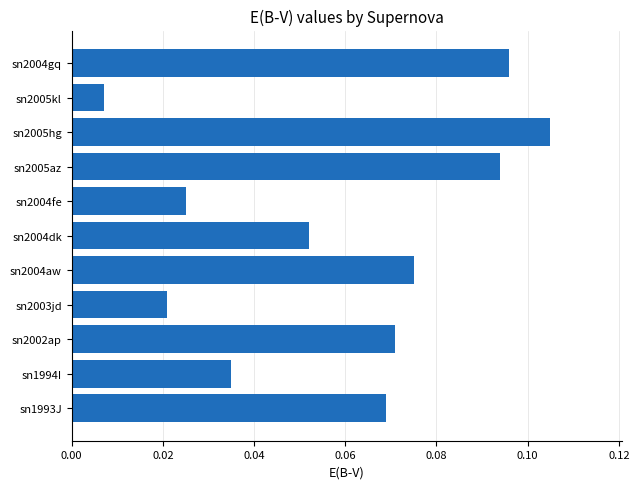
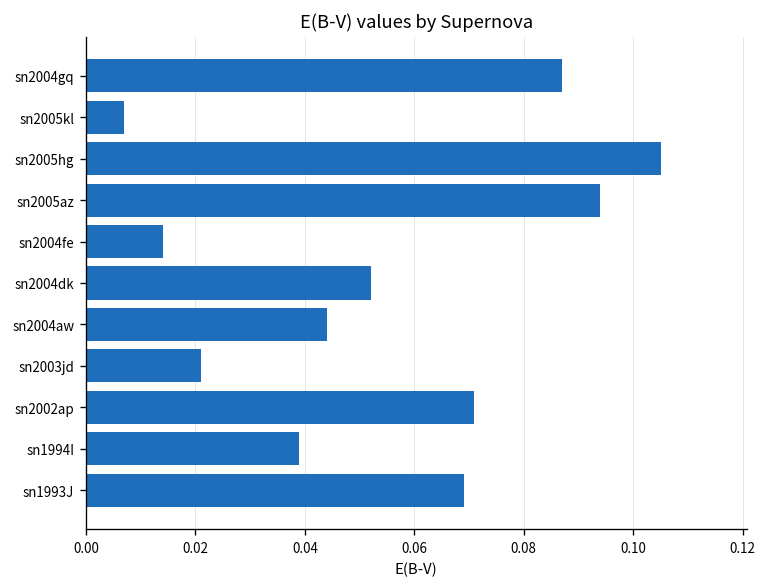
sn2004gq: 0.096 -> 0.087
sn2004fe: 0.025 -> 0.014
sn2004aw: 0.075 -> 0.044
sn1994I: 0.035 -> 0.039
